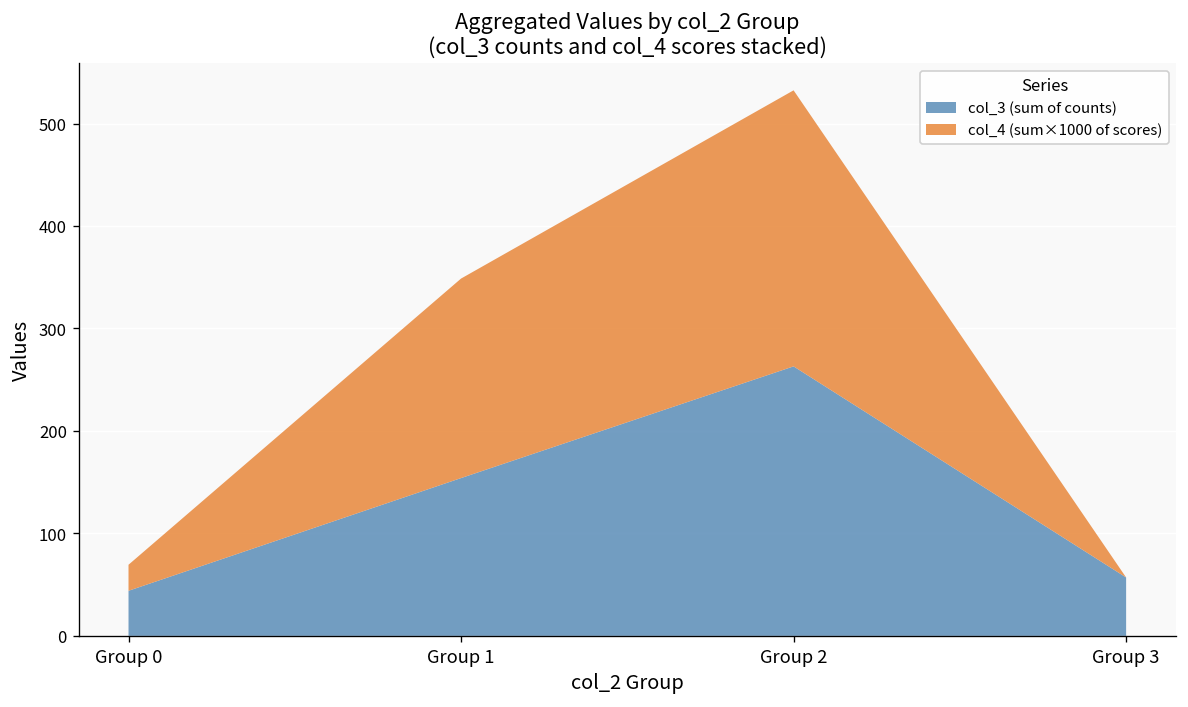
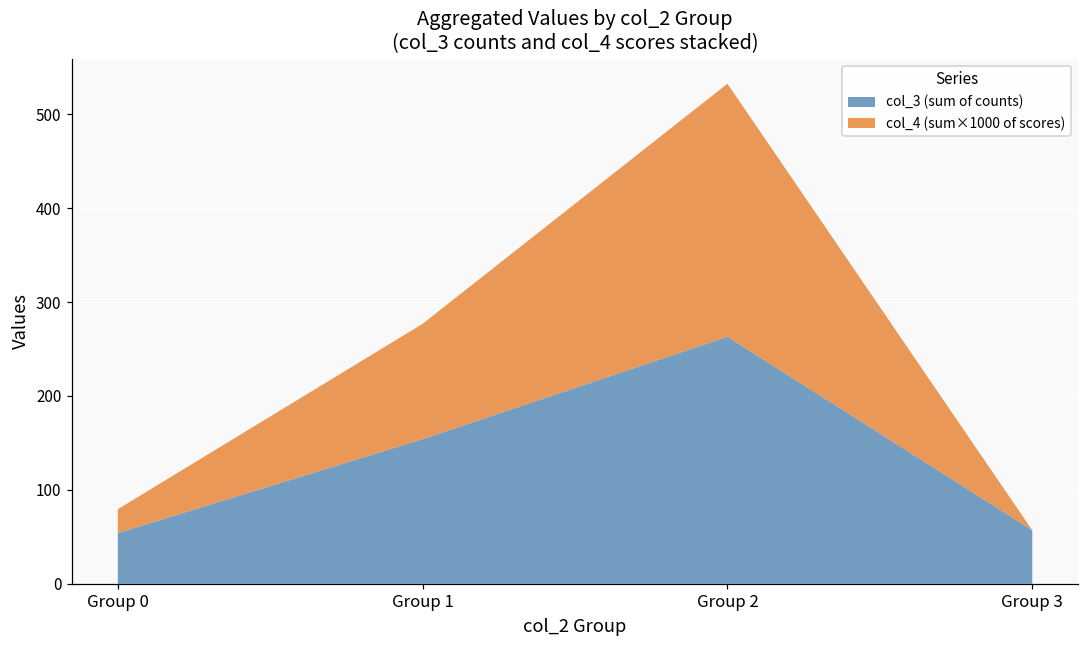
col_3 (sum of counts), Group 0: 40 -> 50
col_4 (sum×1000 of scores), Group 1: 190 -> 120
